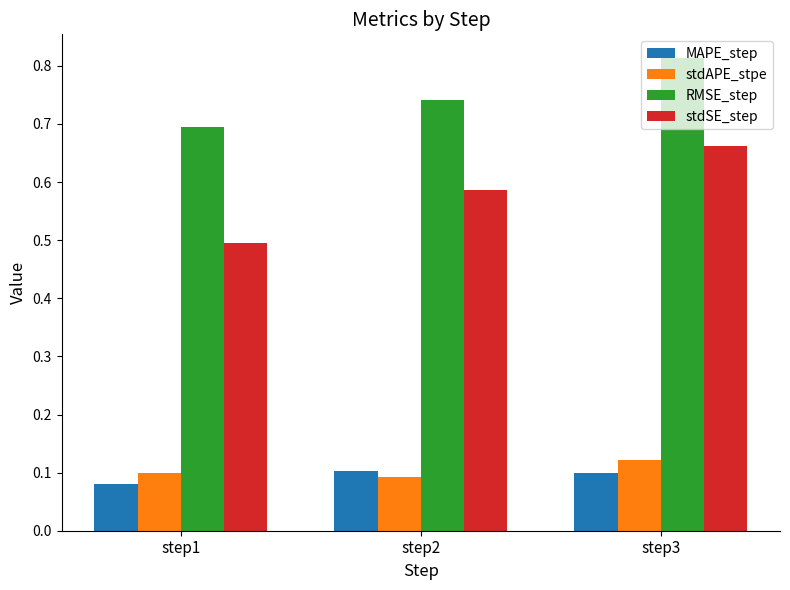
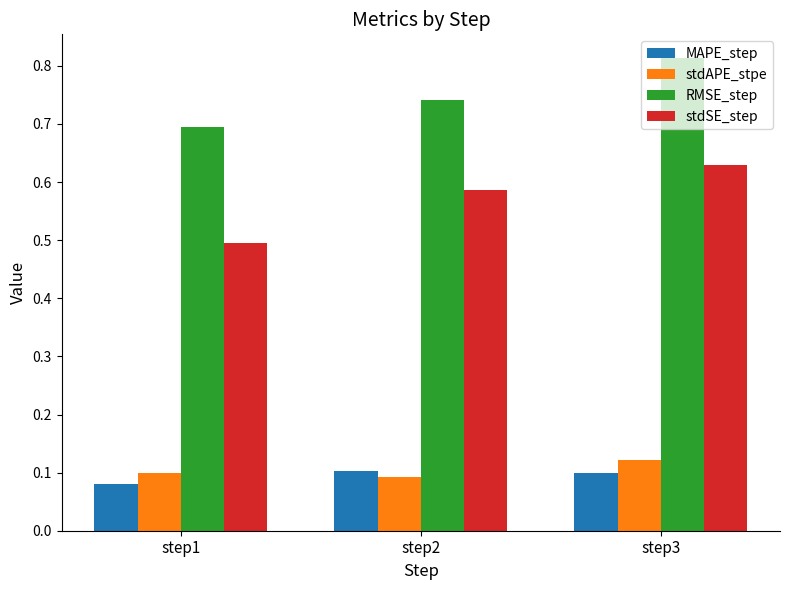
stdSE_step, step3: 0.66 -> 0.63
